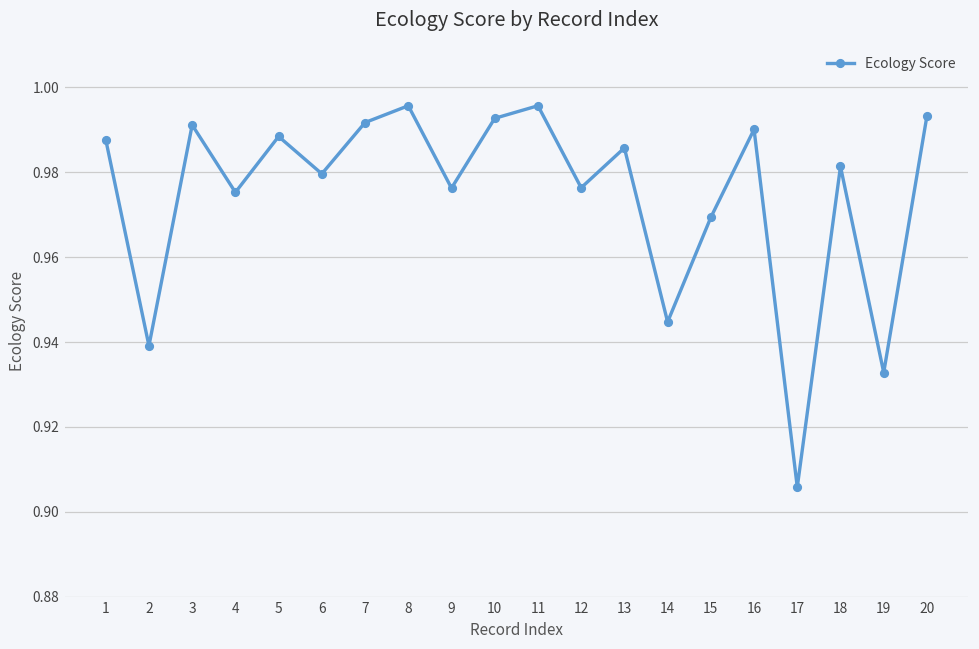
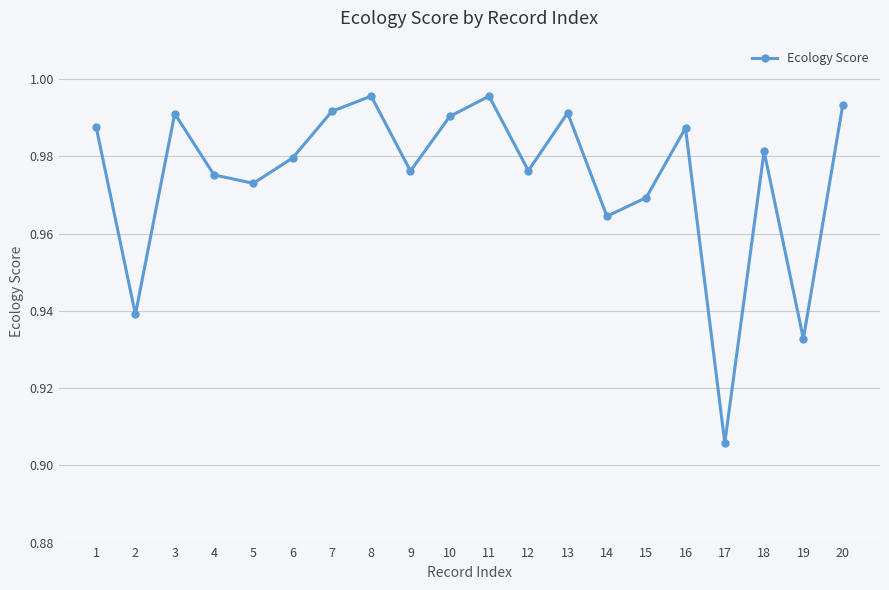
5: 0.988 -> 0.973
10: 0.993 -> 0.990
13: 0.986 -> 0.991
14: 0.945 -> 0.965
16: 0.990 -> 0.987
